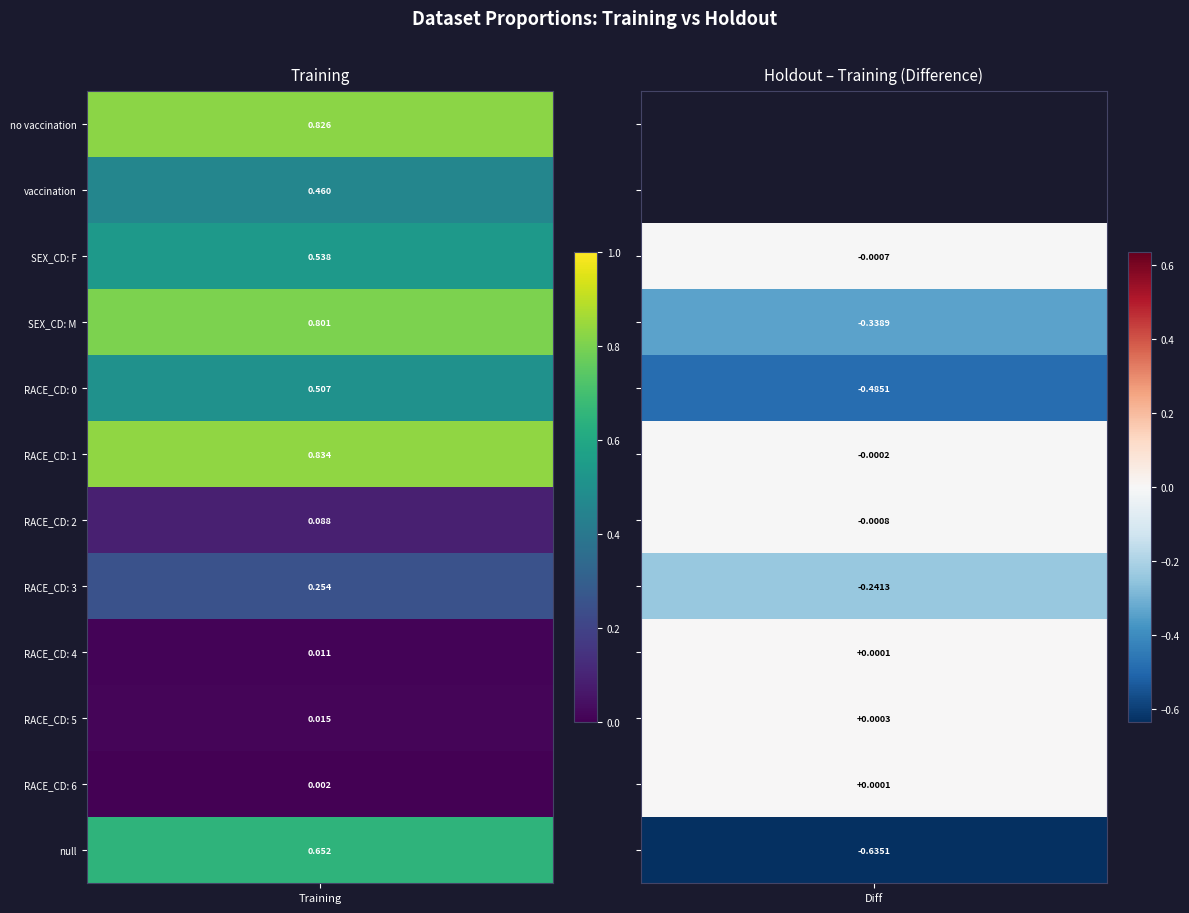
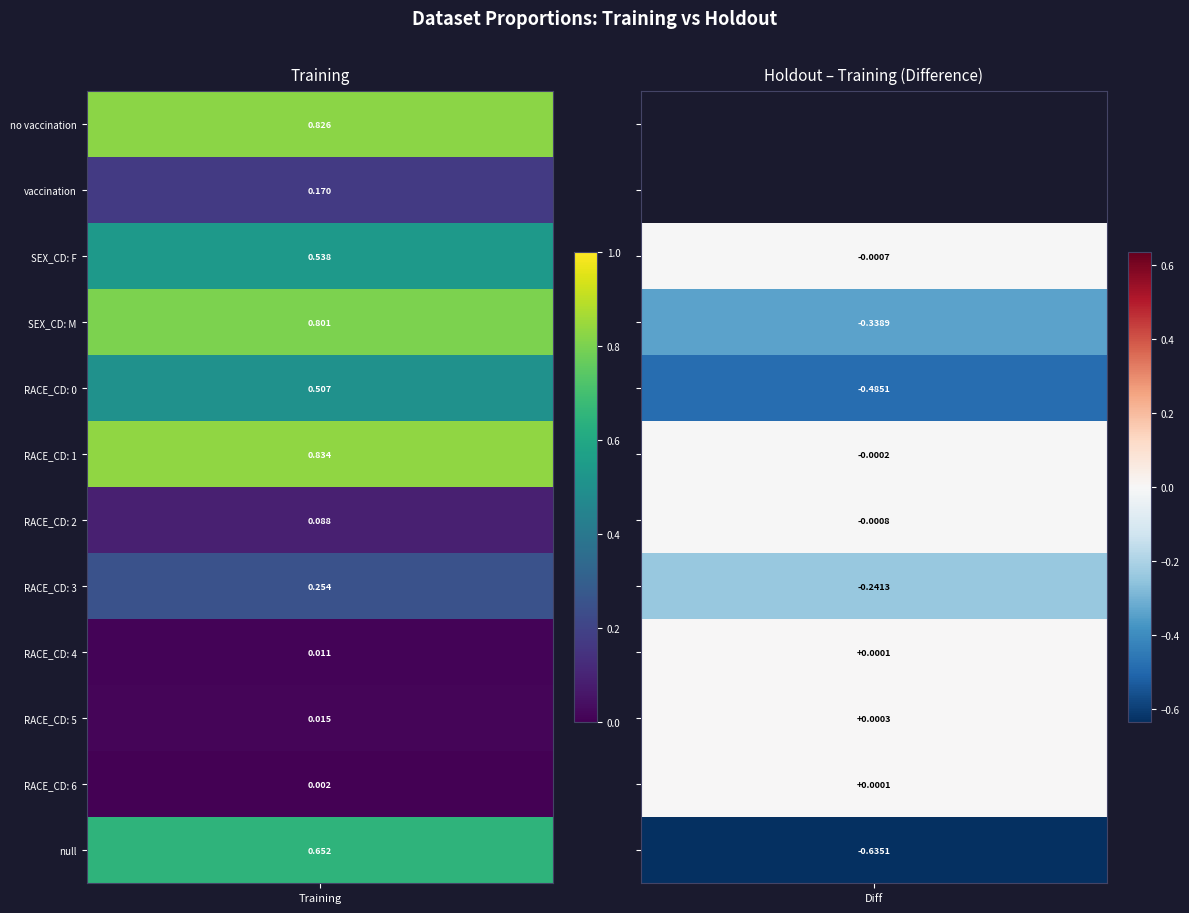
Training, vaccination, Training: 0.460 -> 0.170
